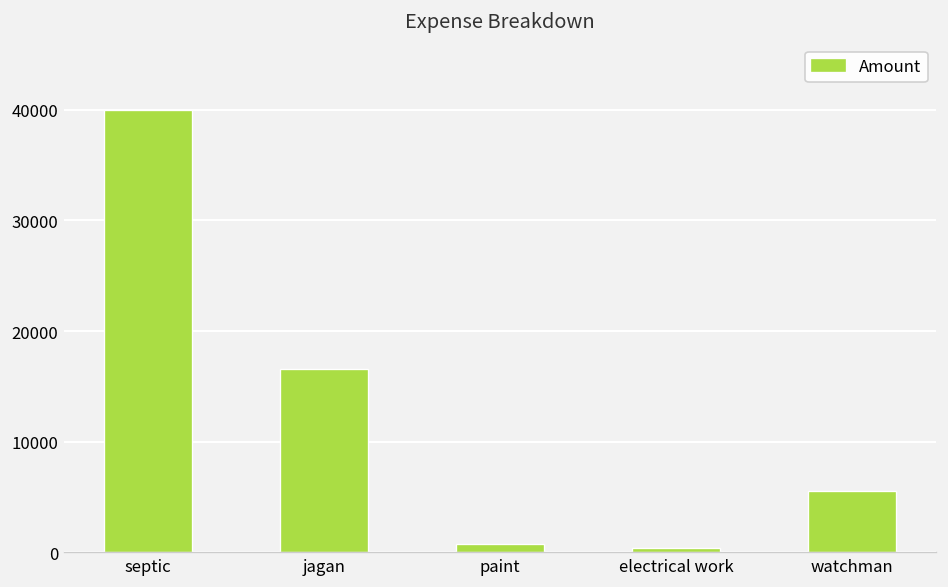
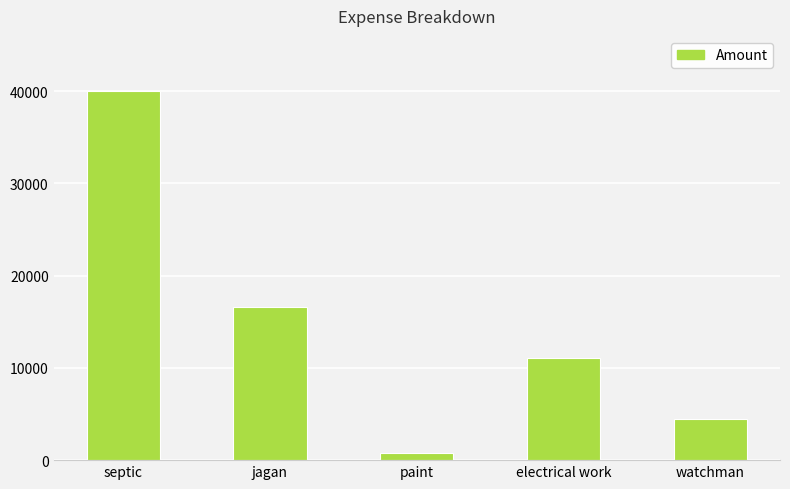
electrical work: 0 -> 11000
watchman: 6000 -> 5000
